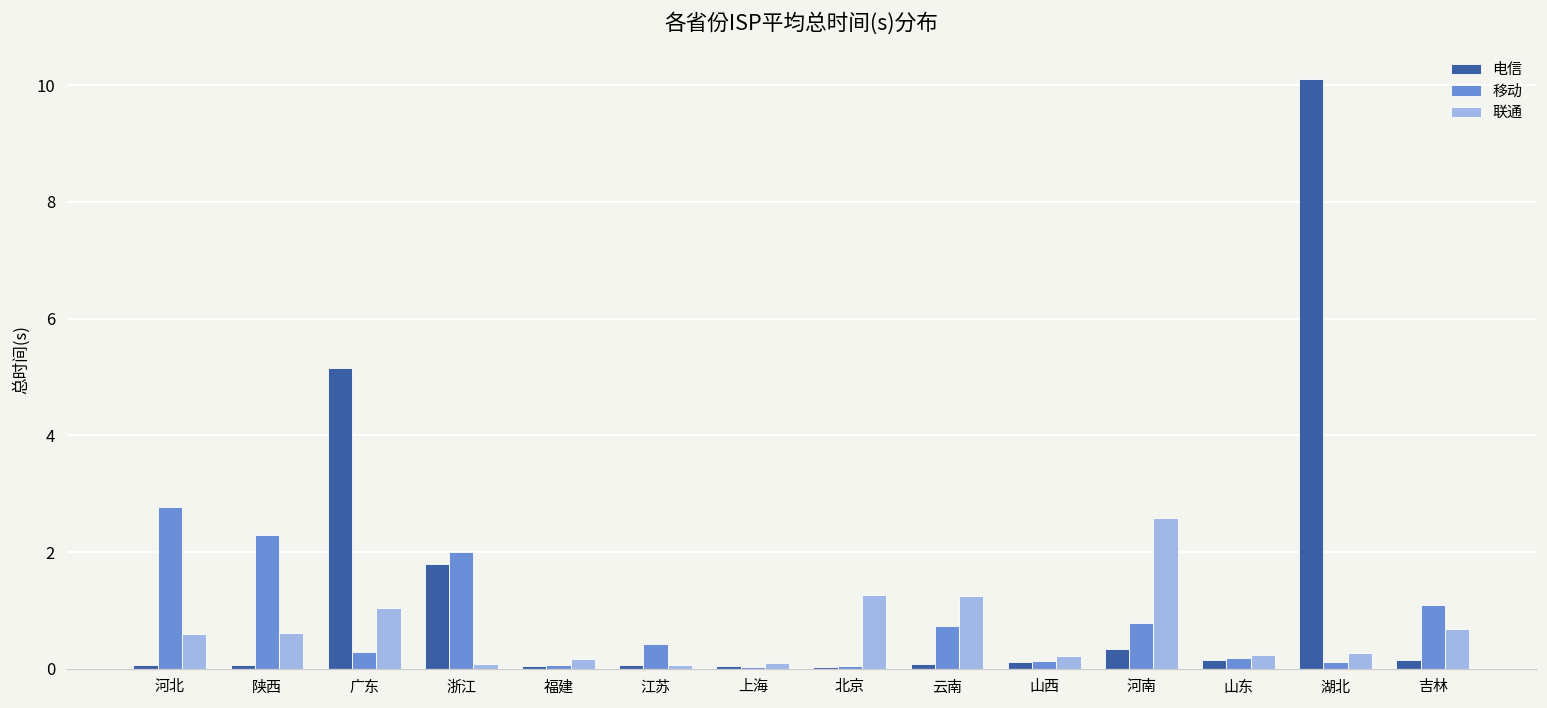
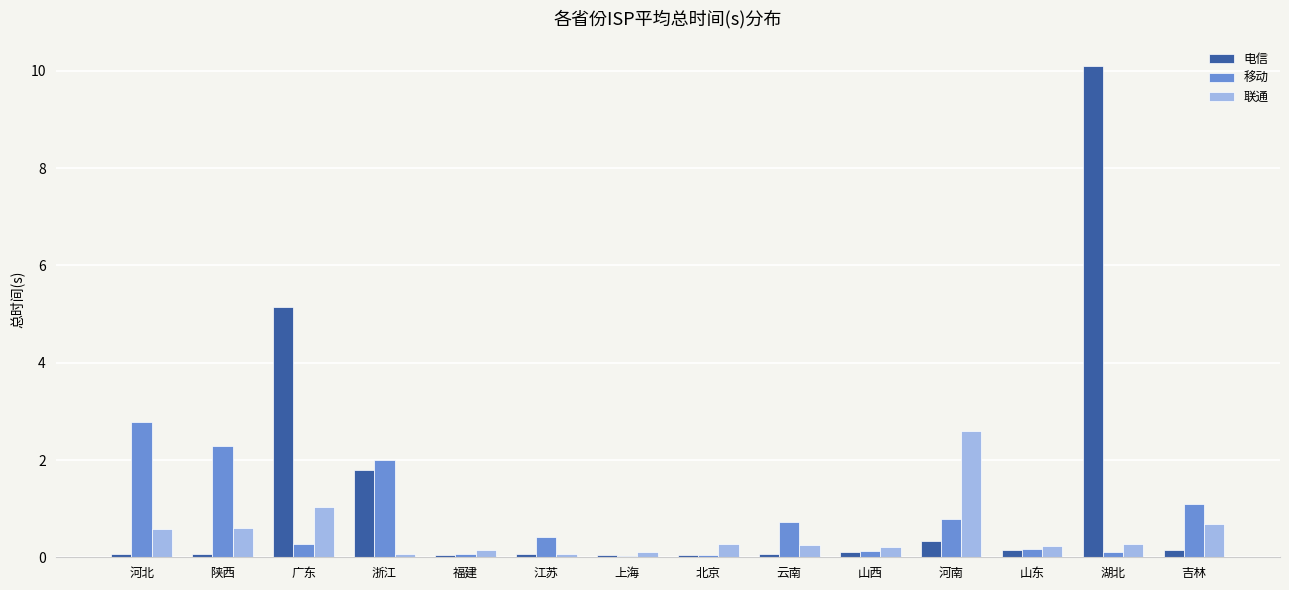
联通, 北京: 1.3 -> 0.3
联通, 云南: 1.3 -> 0.3
